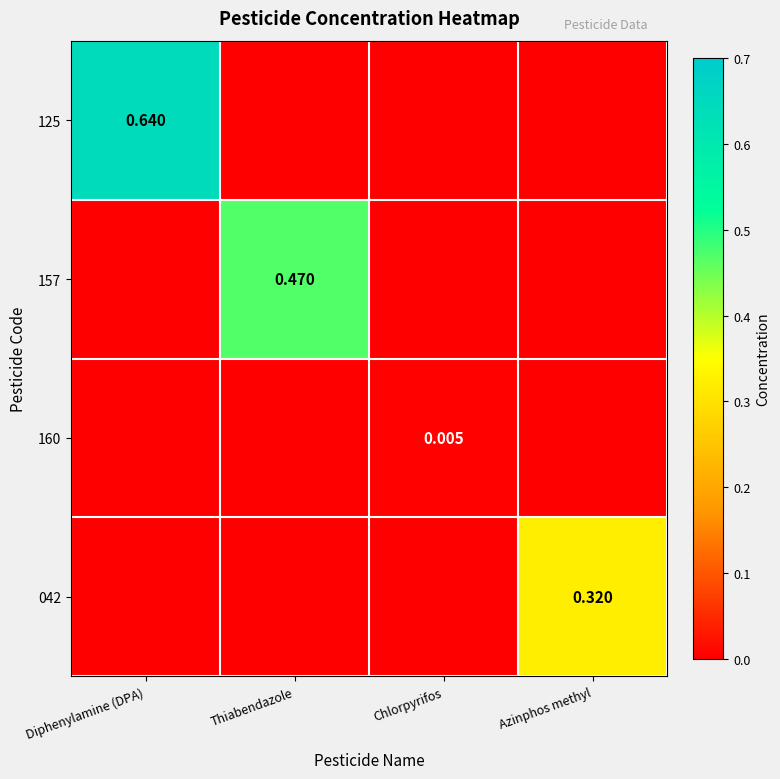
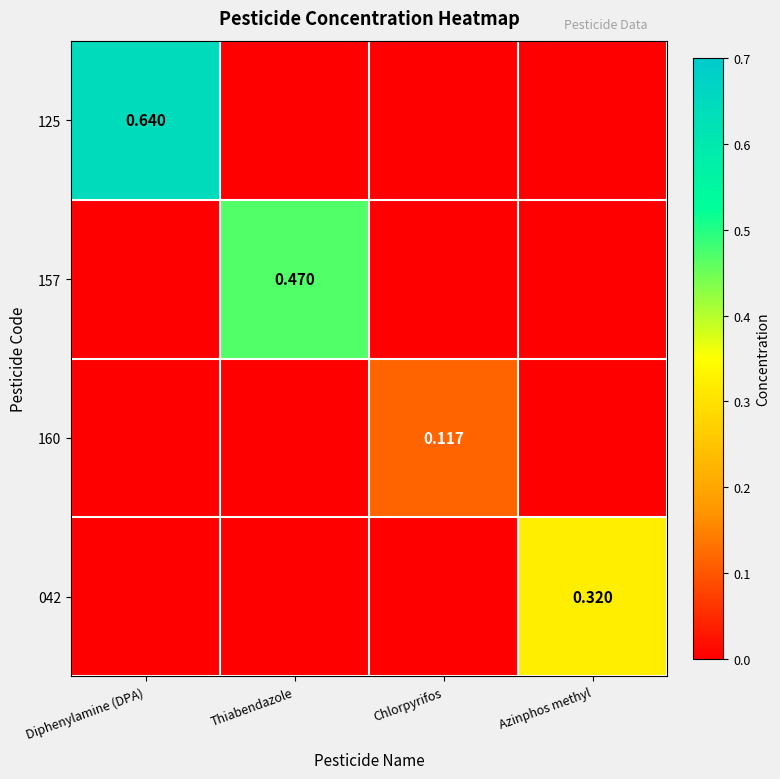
160, Chlorpyrifos: 0.005 -> 0.117
